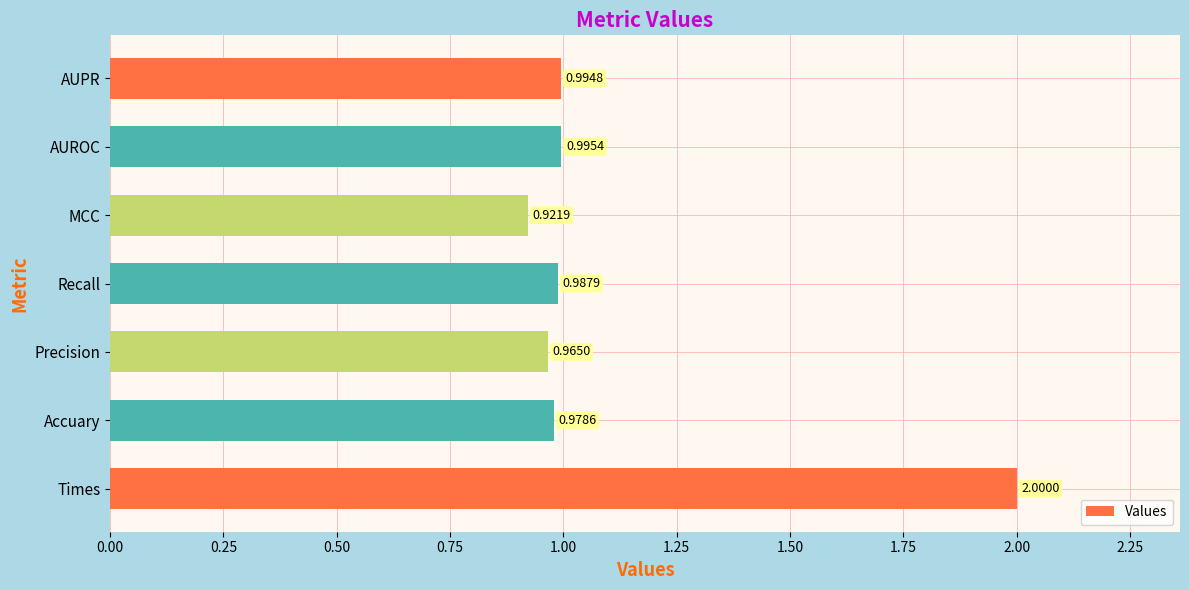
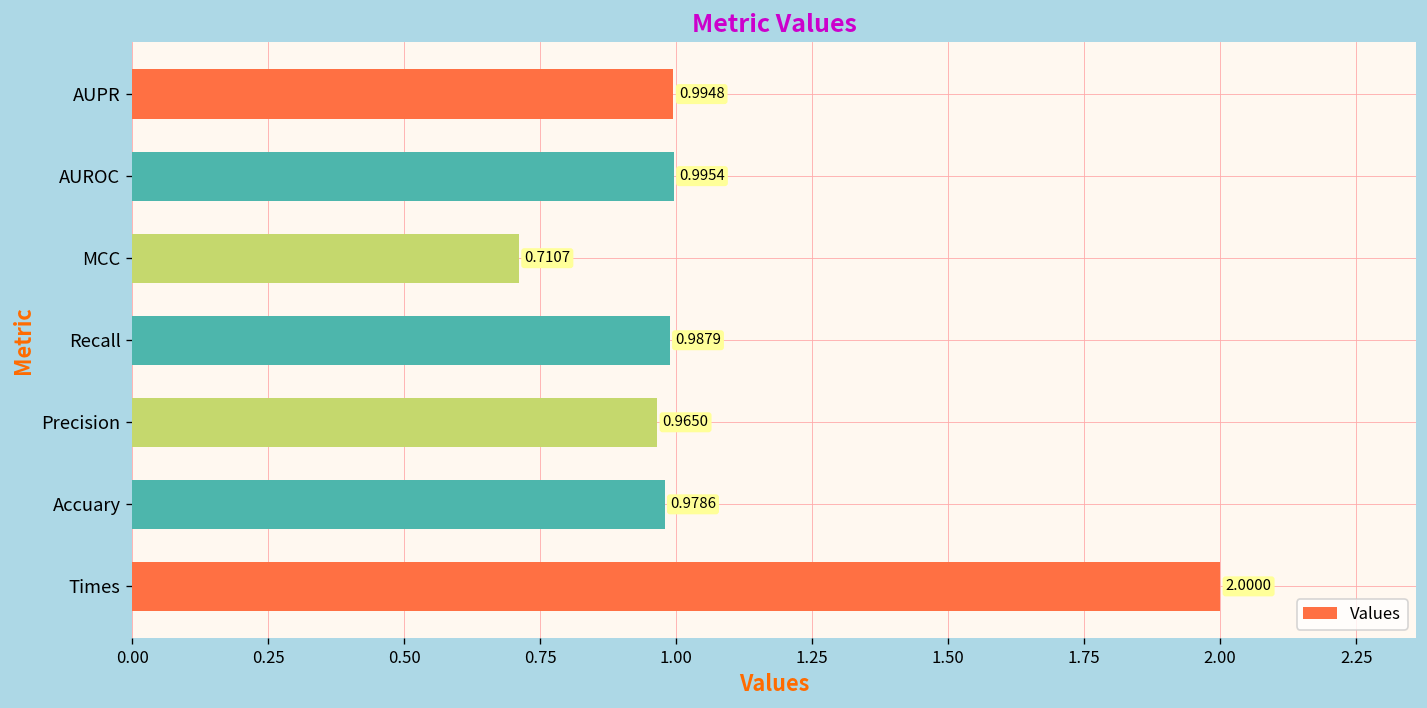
MCC: 0.9219 -> 0.7107
